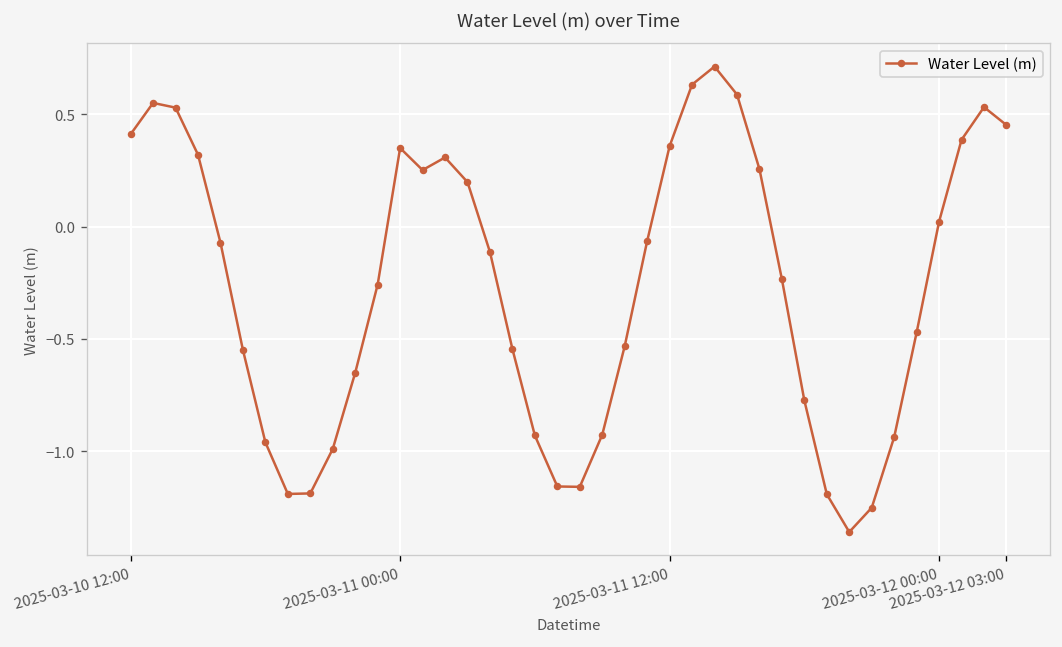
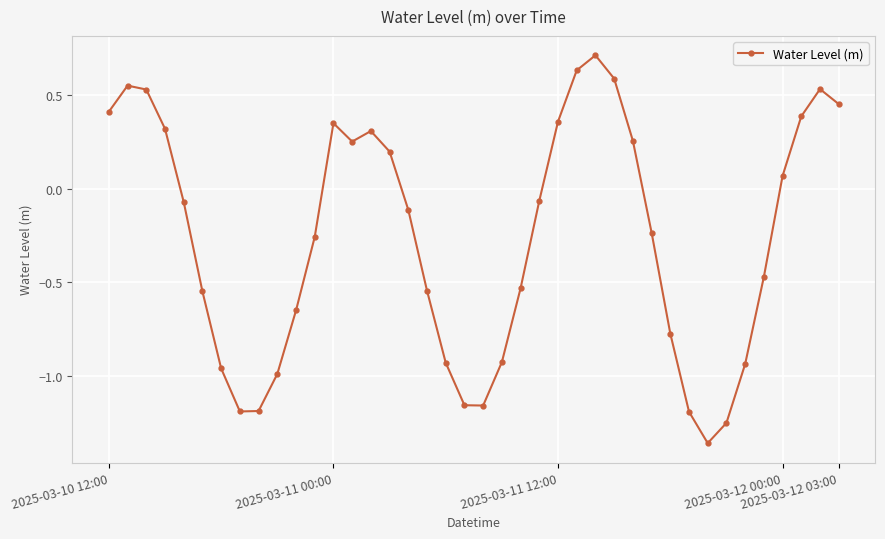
2025-03-12 00:00: 0.02 -> 0.07
